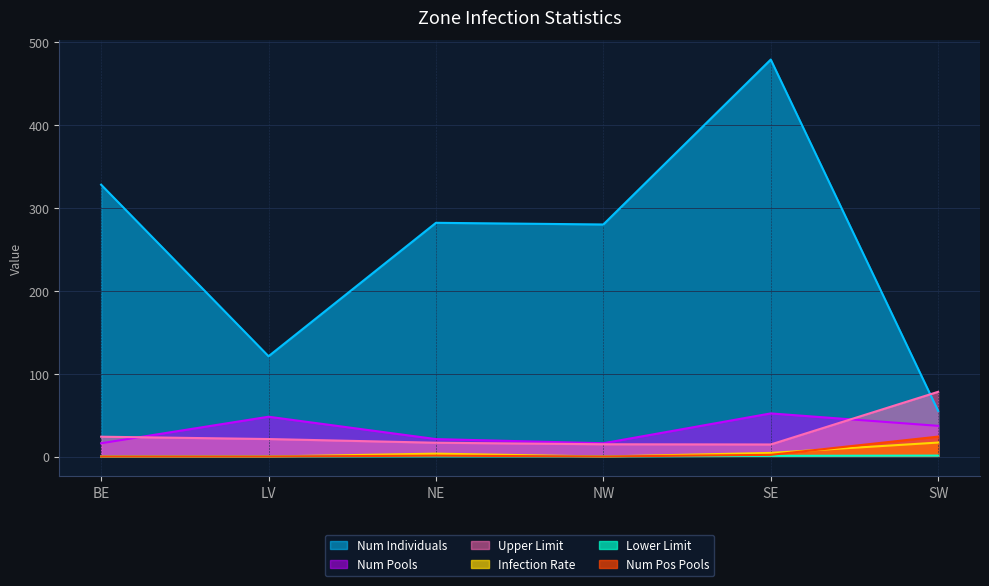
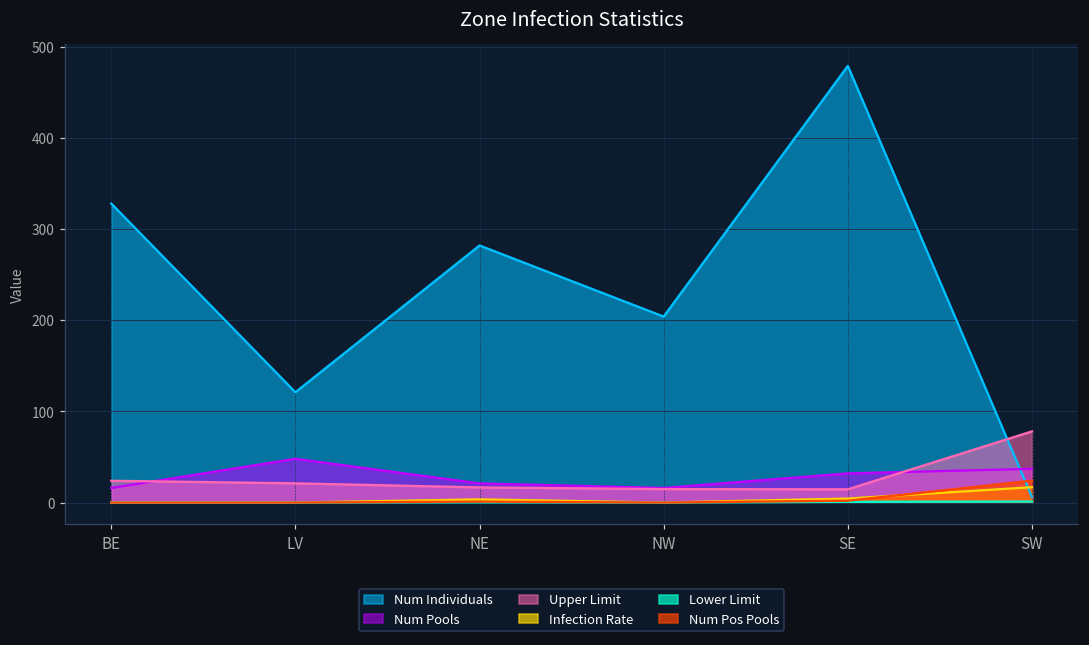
Num Individuals, NW: 280 -> 200
Num Pools, SE: 50 -> 30
Num Individuals, SW: 60 -> 10
